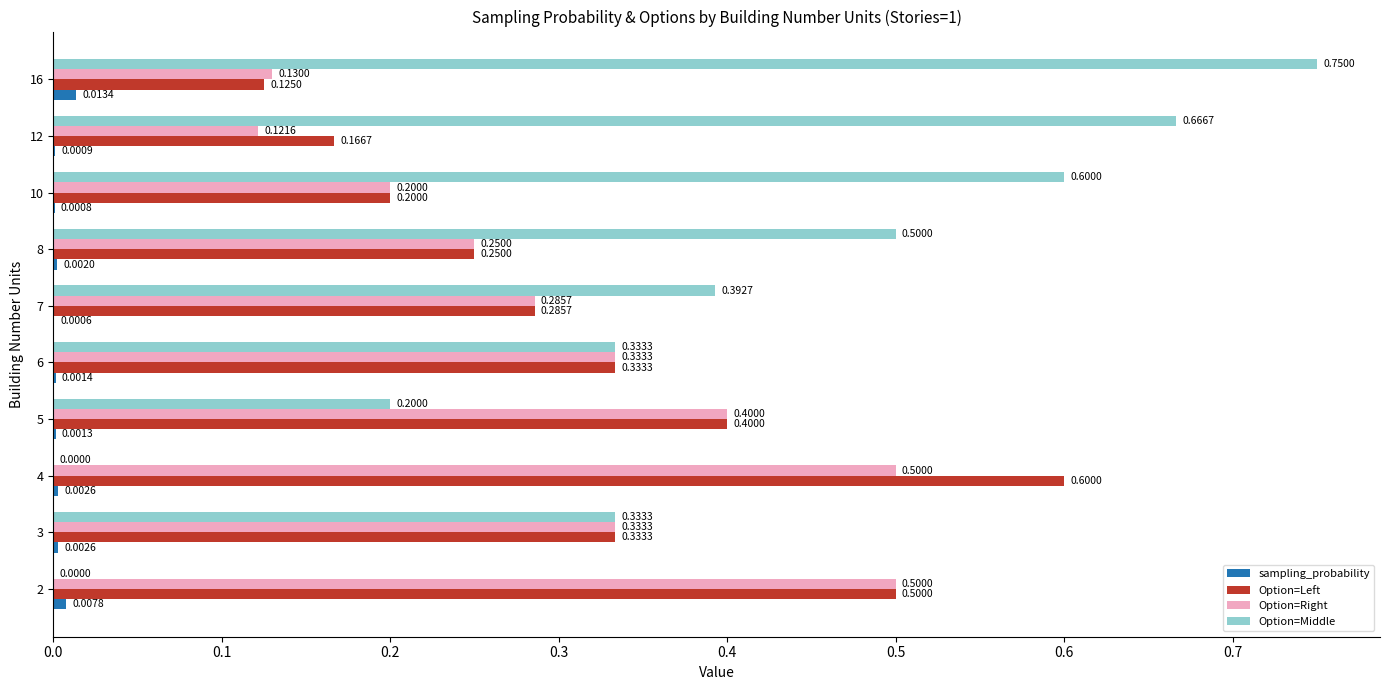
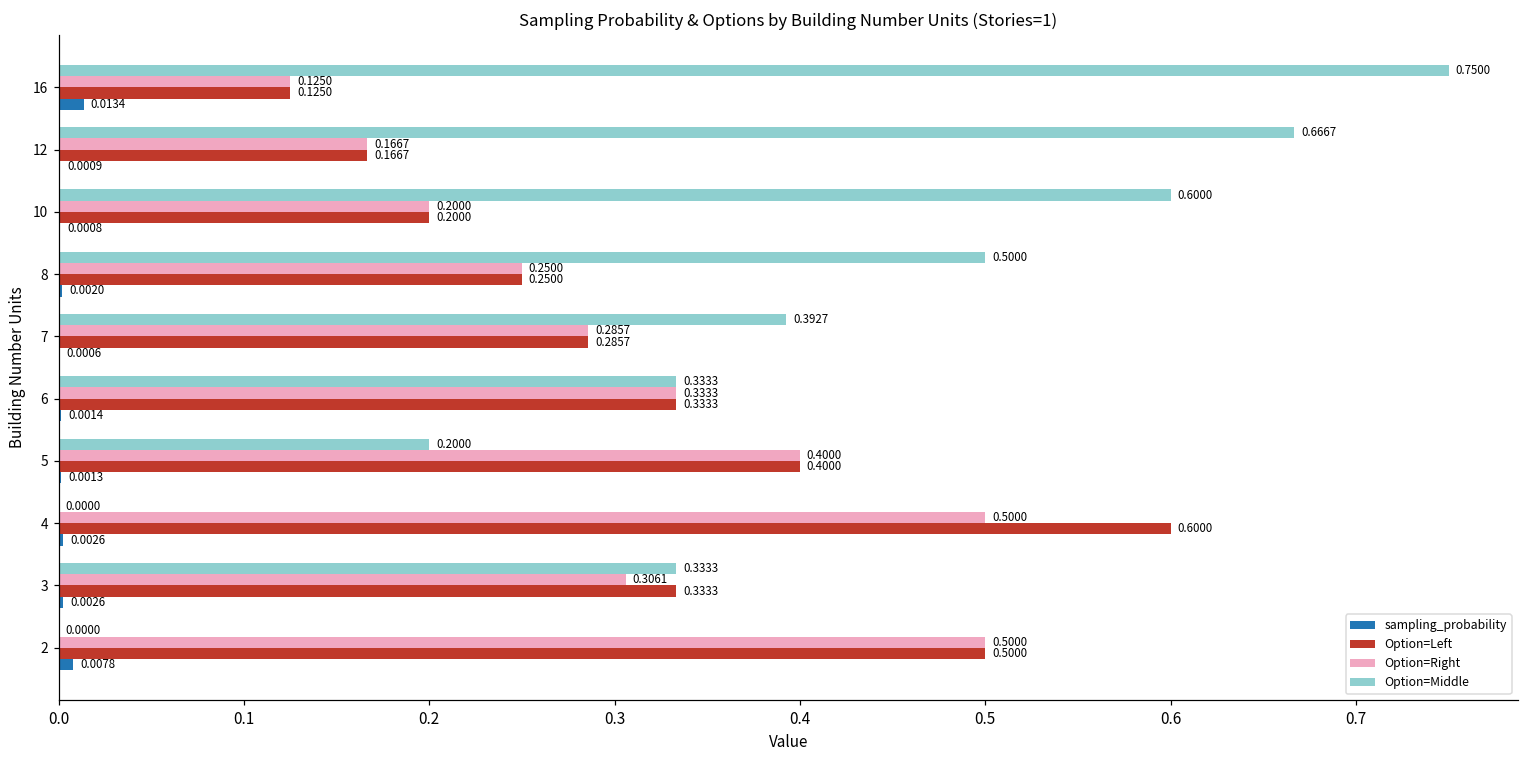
Option=Right, 16: 0.1300 -> 0.1250
Option=Right, 12: 0.1216 -> 0.1667
Option=Right, 3: 0.3333 -> 0.3061
